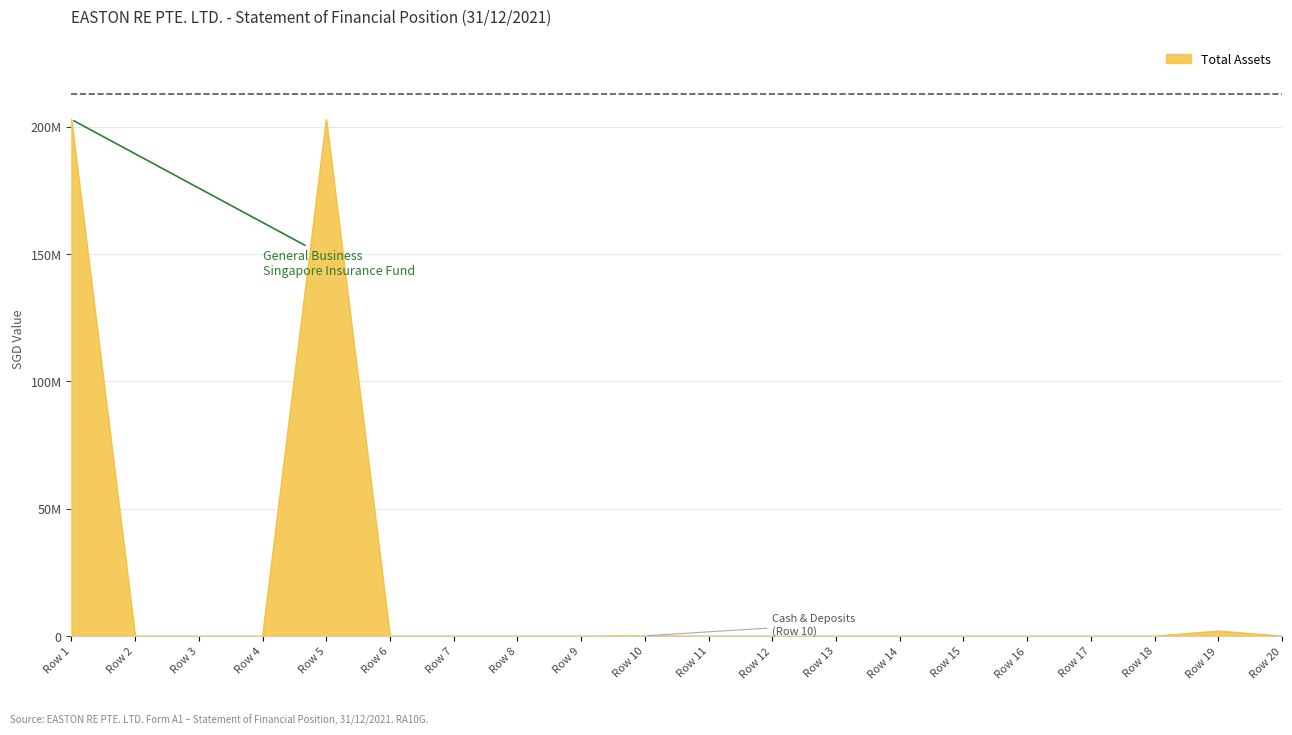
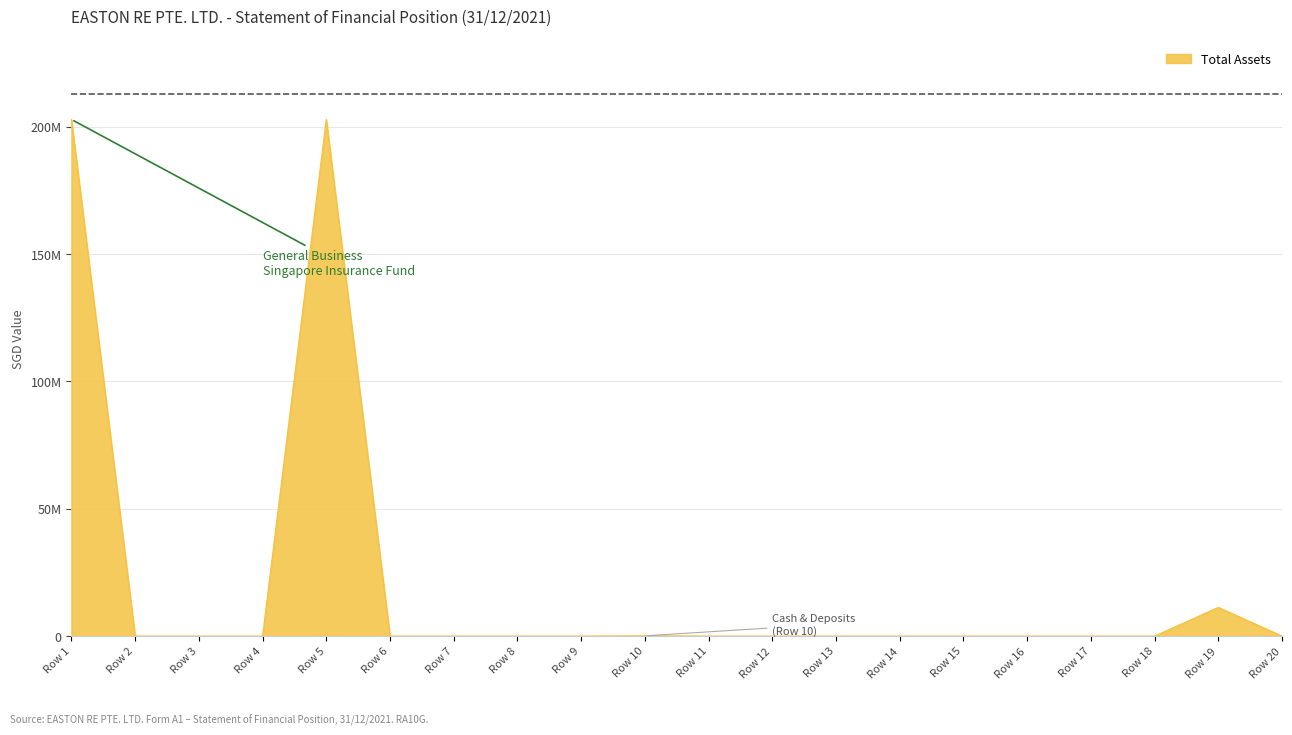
Row 19: 2000000 -> 11000000
